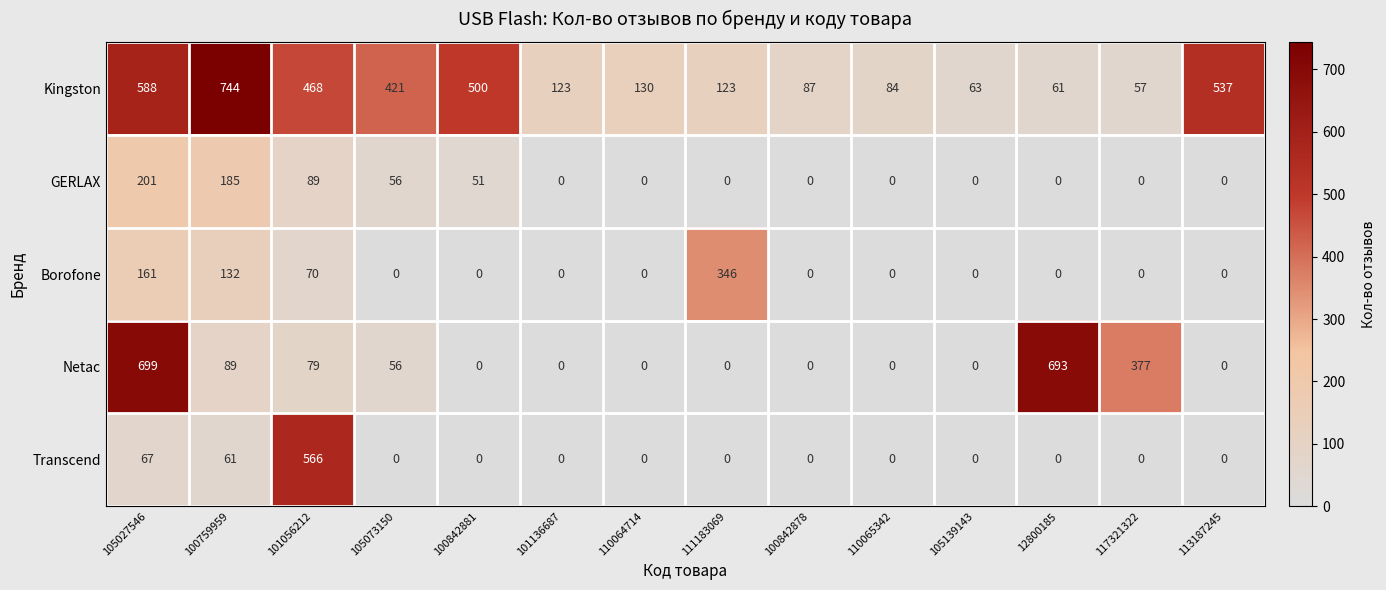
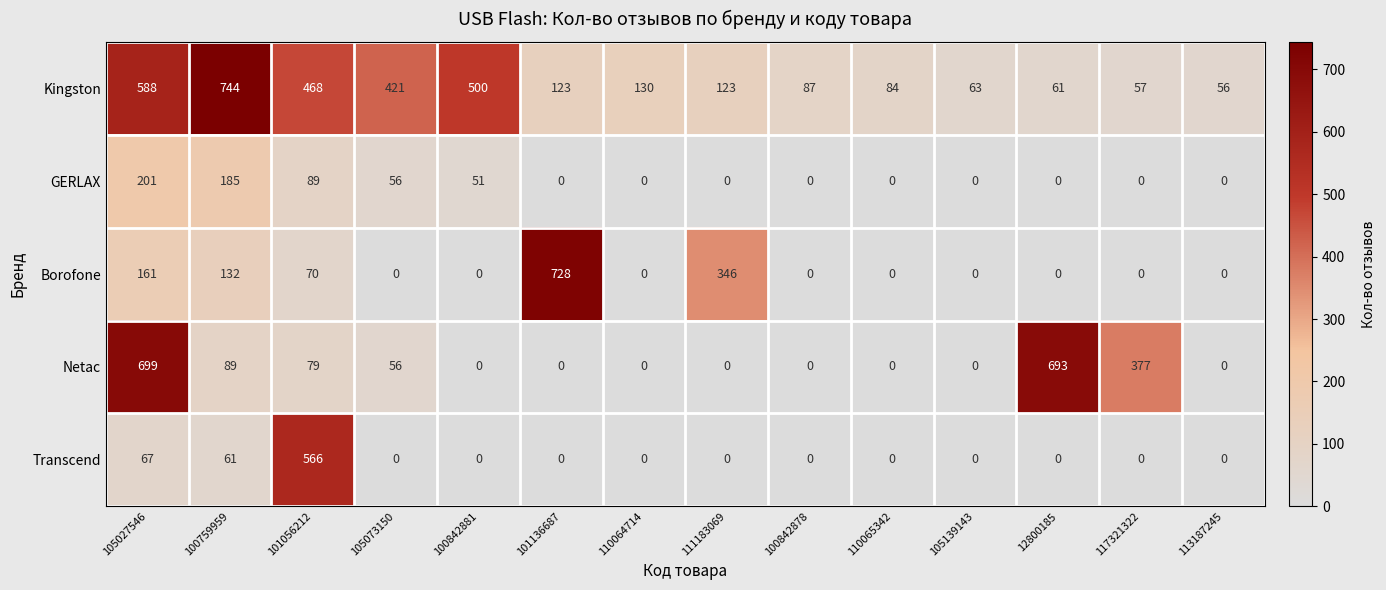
Kingston, 113187245: 537 -> 56
Borofone, 101136687: 0 -> 728
